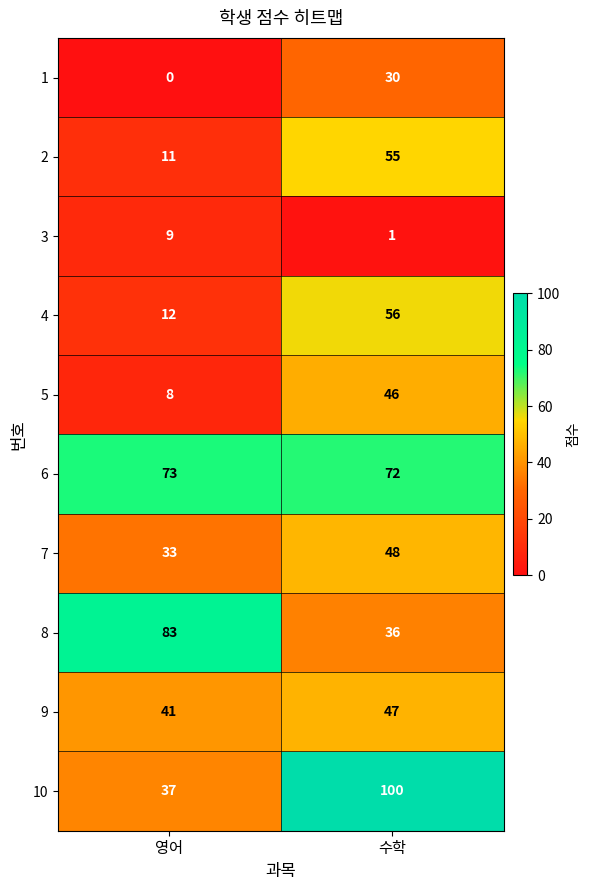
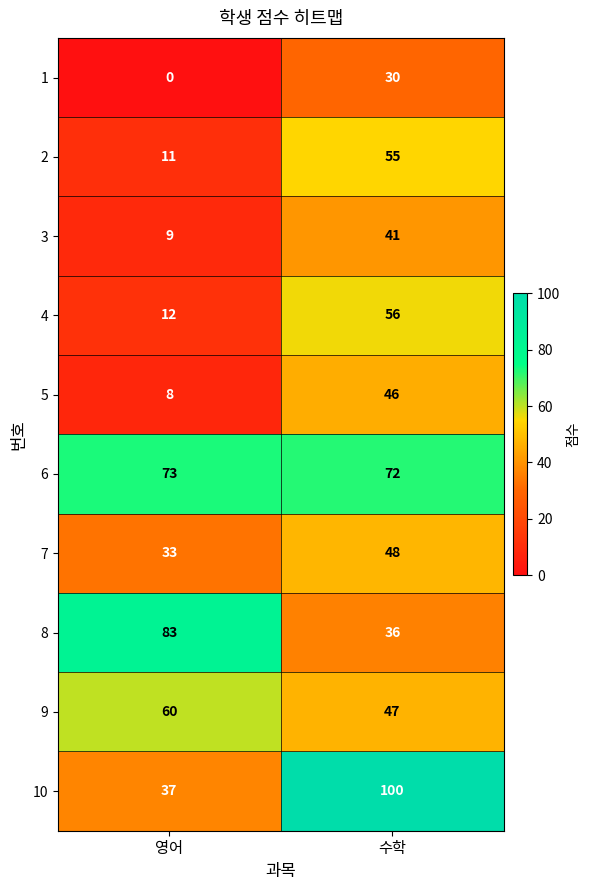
3, 수학: 1 -> 41
9, 영어: 41 -> 60
